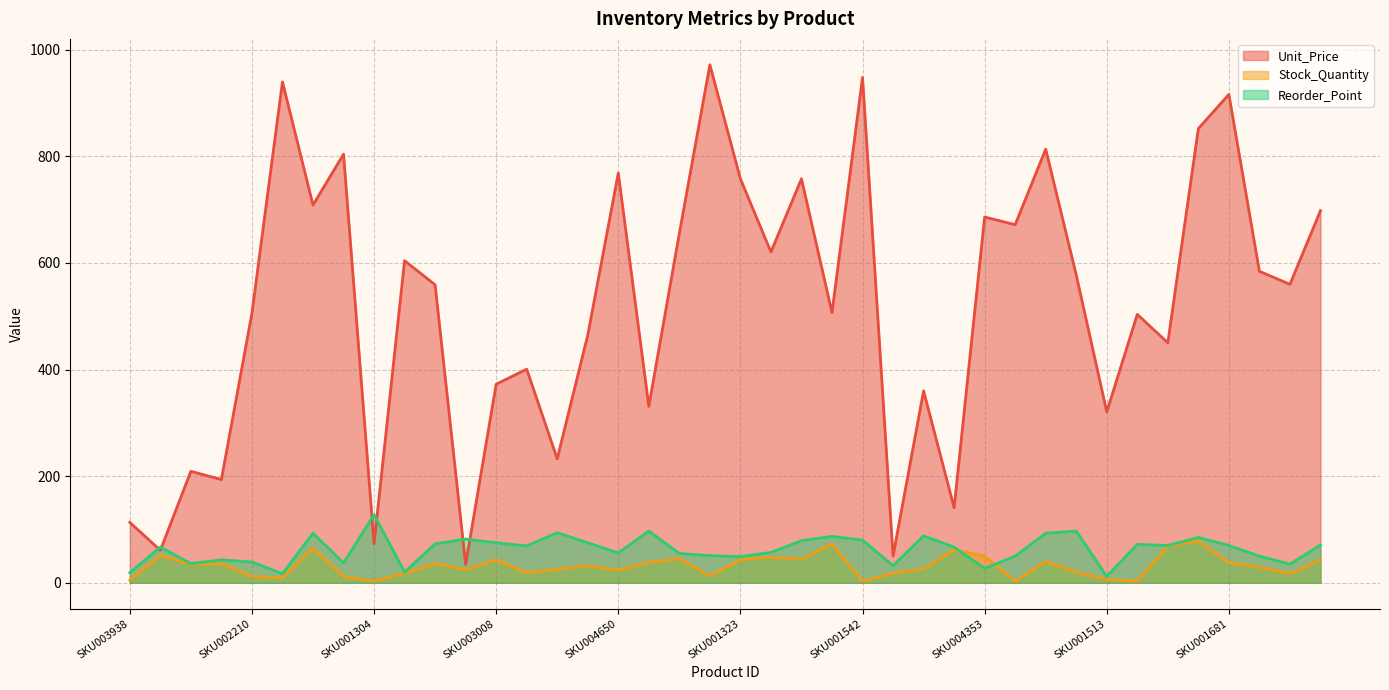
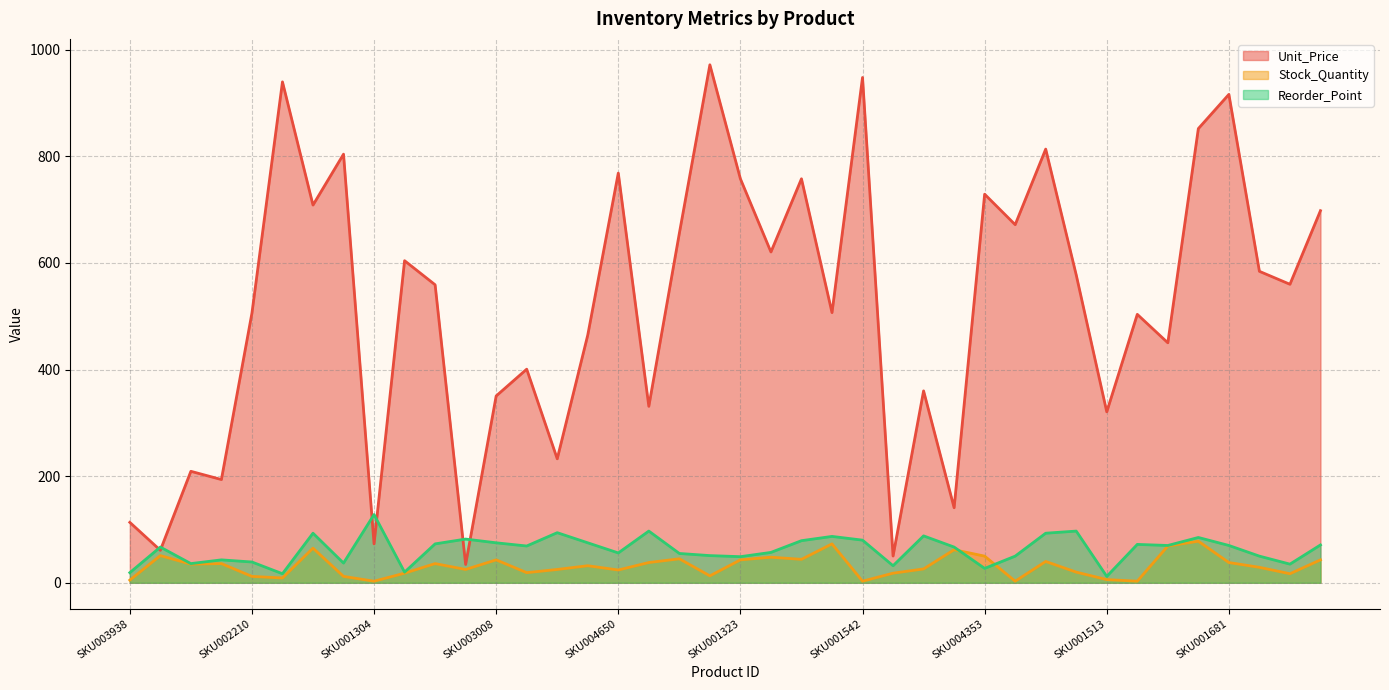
Unit_Price, SKU003008: 370 -> 350
Unit_Price, SKU004353: 690 -> 730
